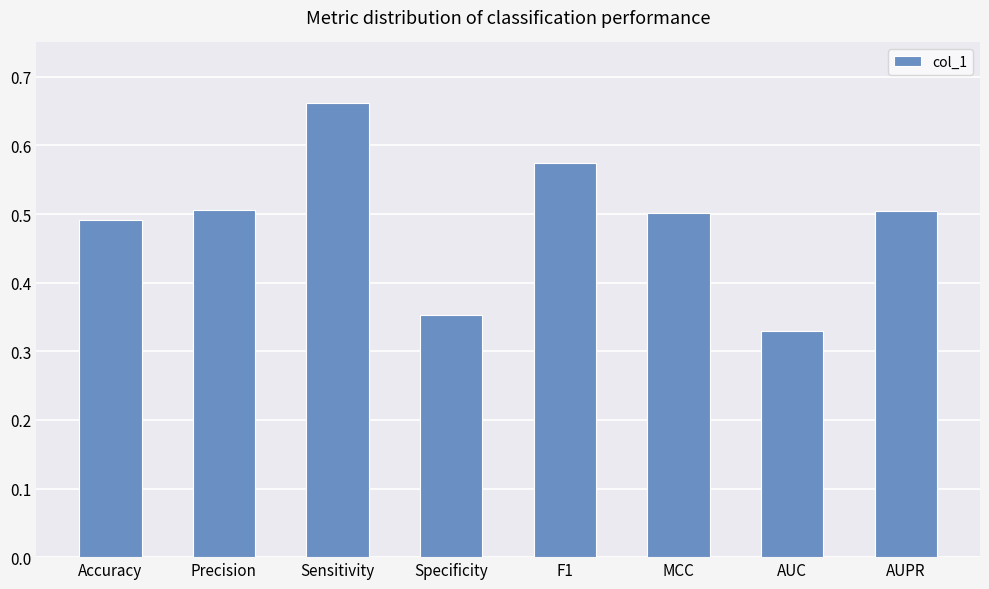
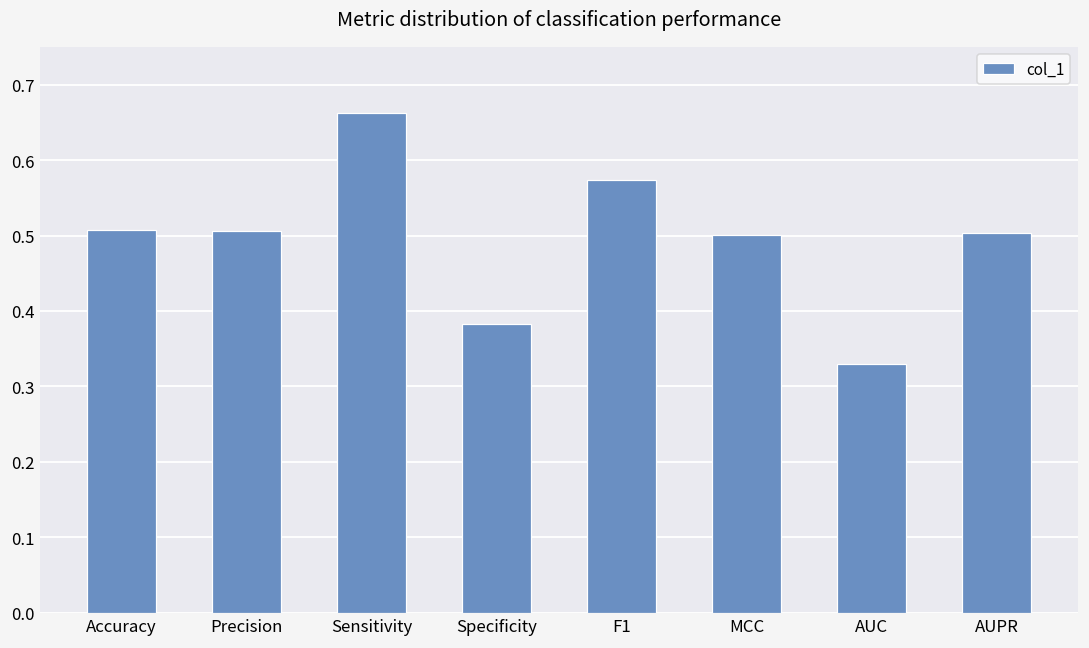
Accuracy: 0.49 -> 0.51
Specificity: 0.35 -> 0.38
